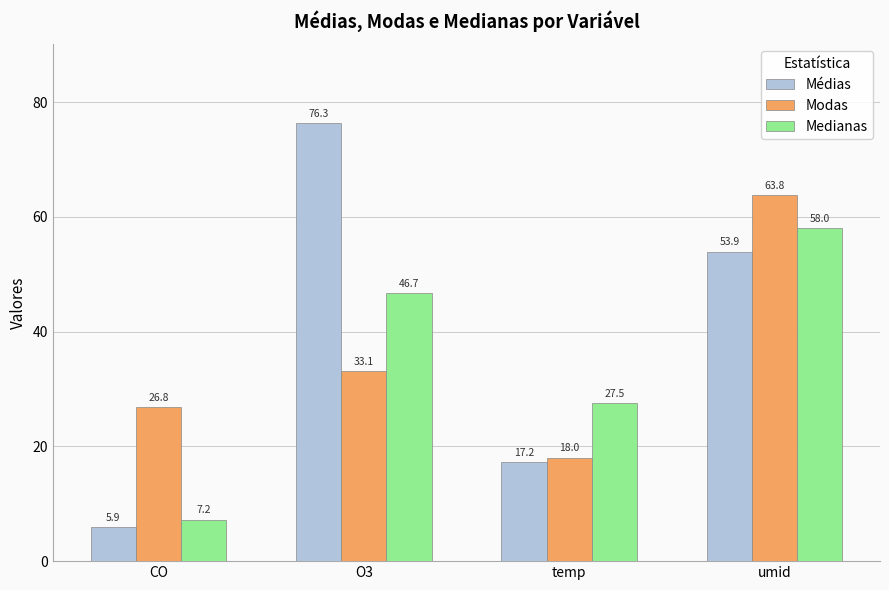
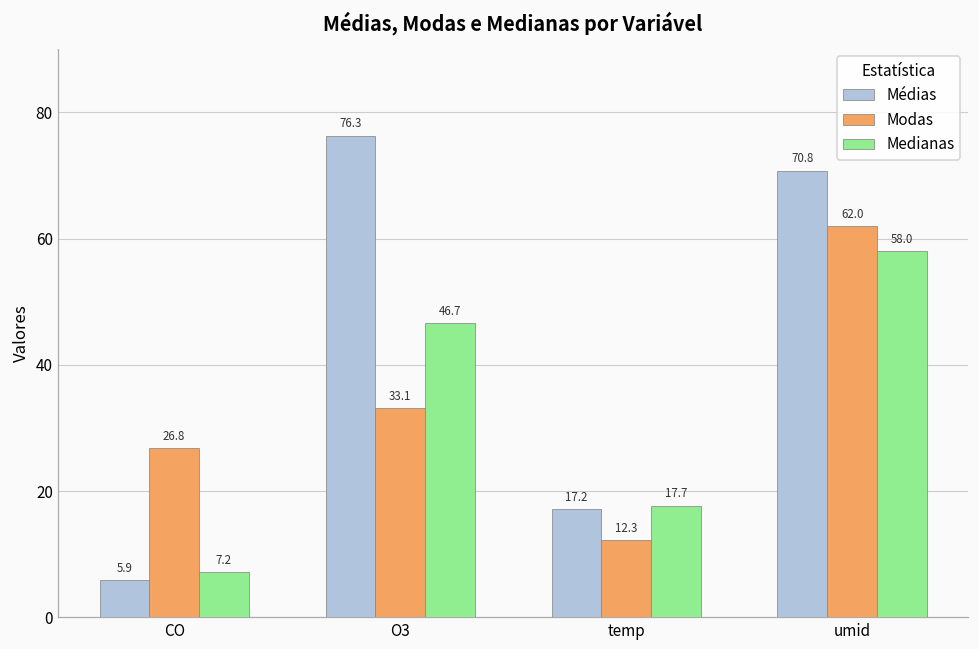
Modas, temp: 18.0 -> 12.3
Medianas, temp: 27.5 -> 17.7
Médias, umid: 53.9 -> 70.8
Modas, umid: 63.8 -> 62.0
